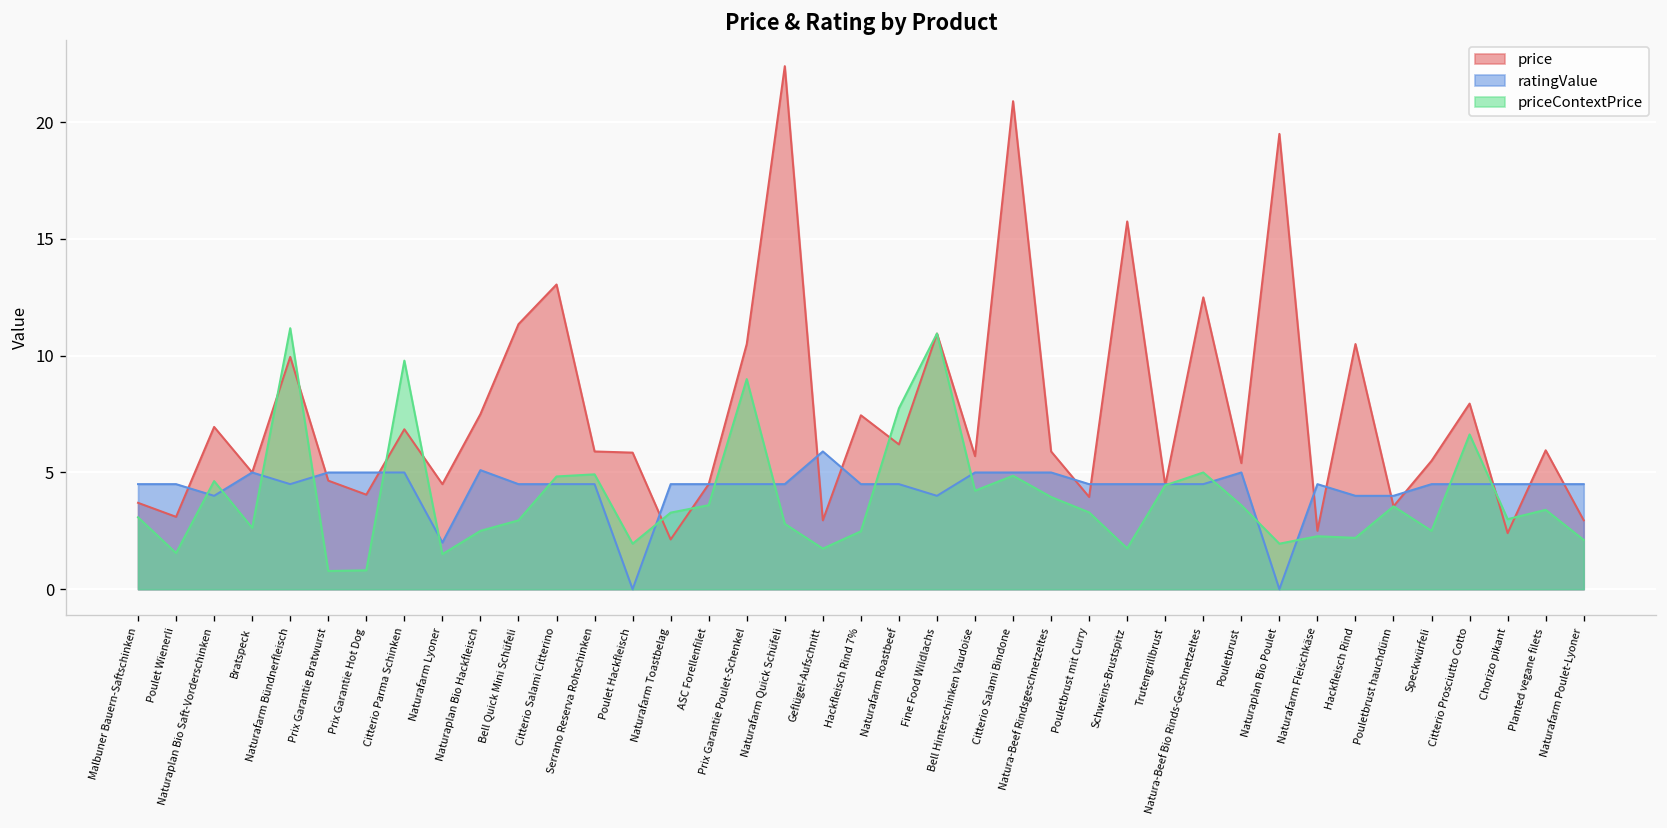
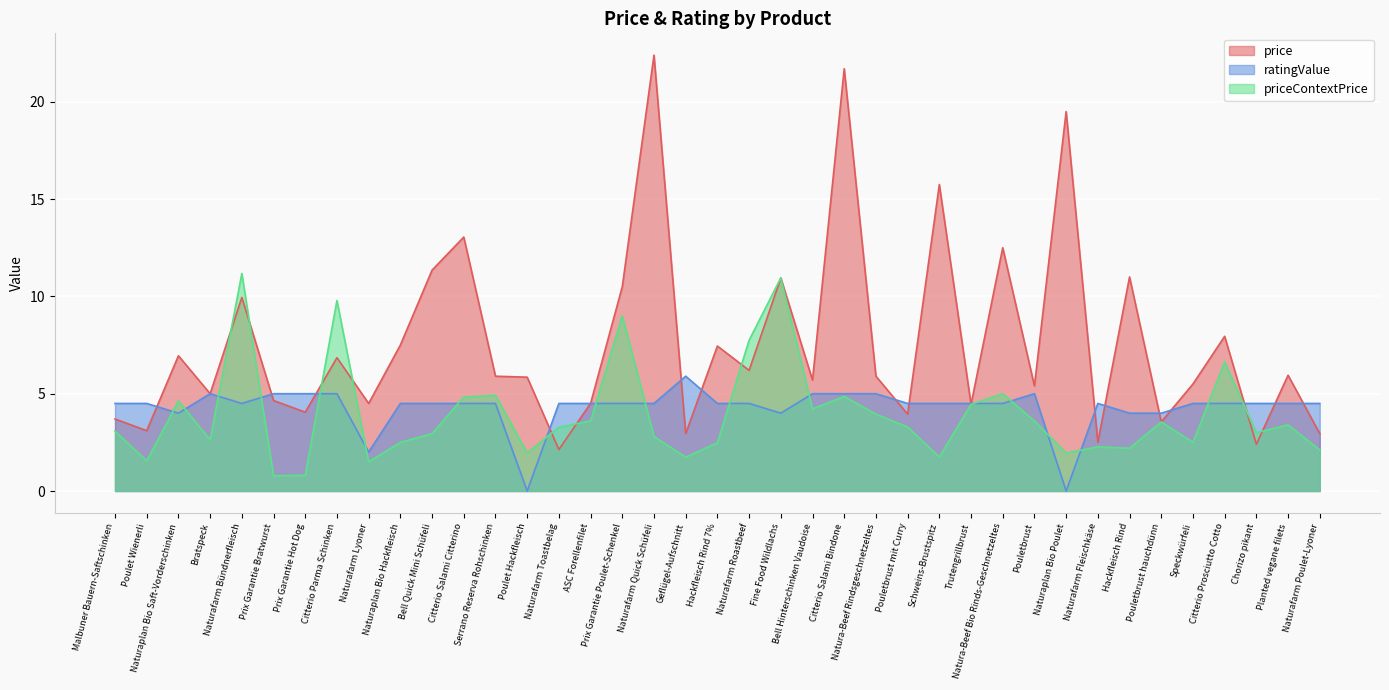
ratingValue, Naturaplan Bio Hackfleisch: 5.1 -> 4.5
price, Citterio Salami Bindone: 20.9 -> 21.7
price, Hackfleisch Rind: 10.5 -> 11.0
